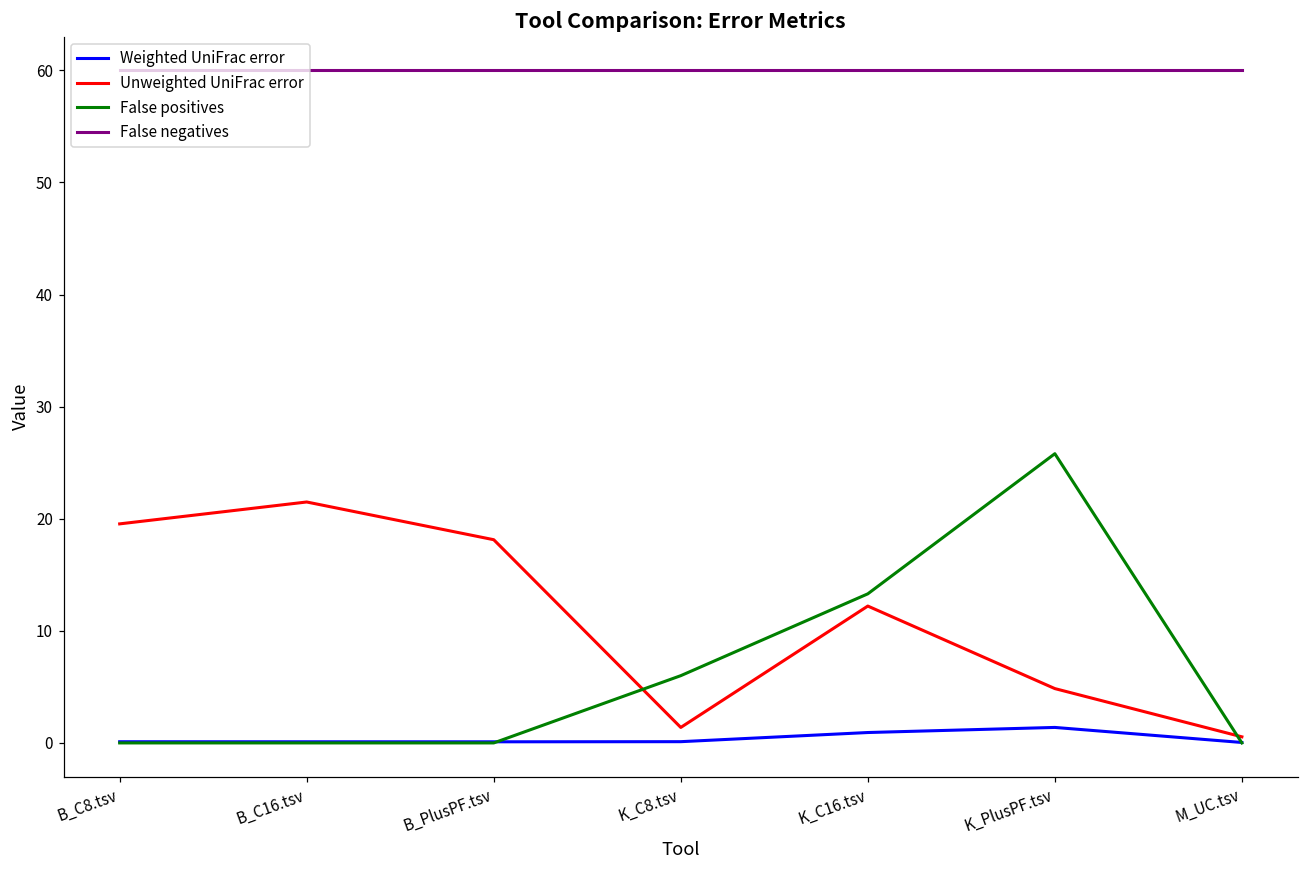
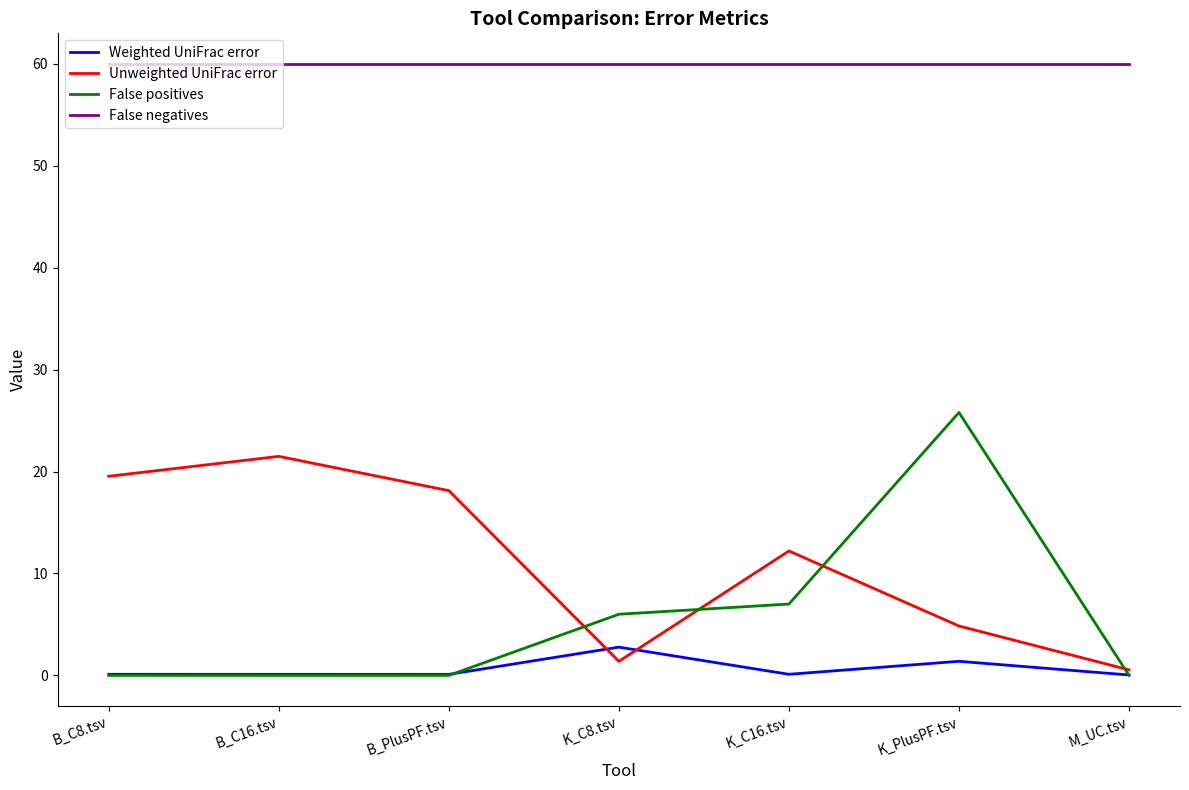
Weighted UniFrac error, K_C8.tsv: 0.1 -> 2.8
Weighted UniFrac error, K_C16.tsv: 0.9 -> 0.1
False positives, K_C16.tsv: 13.3 -> 7.0
